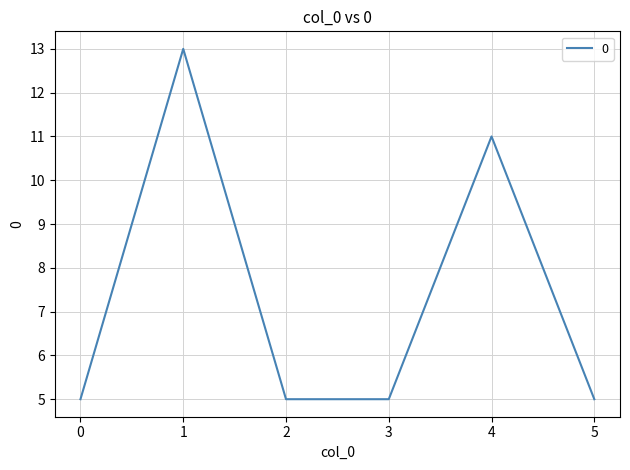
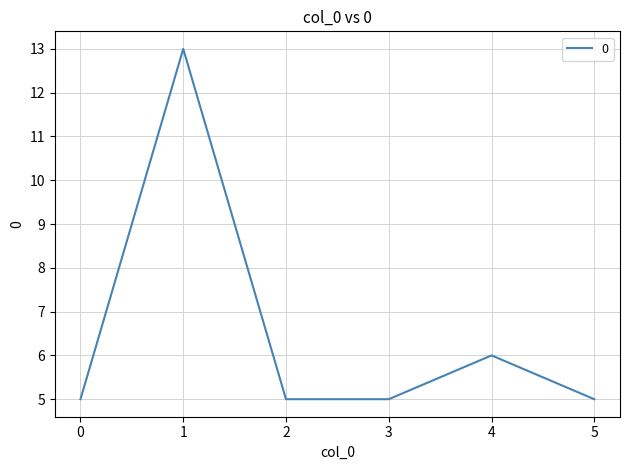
4: 11 -> 6
